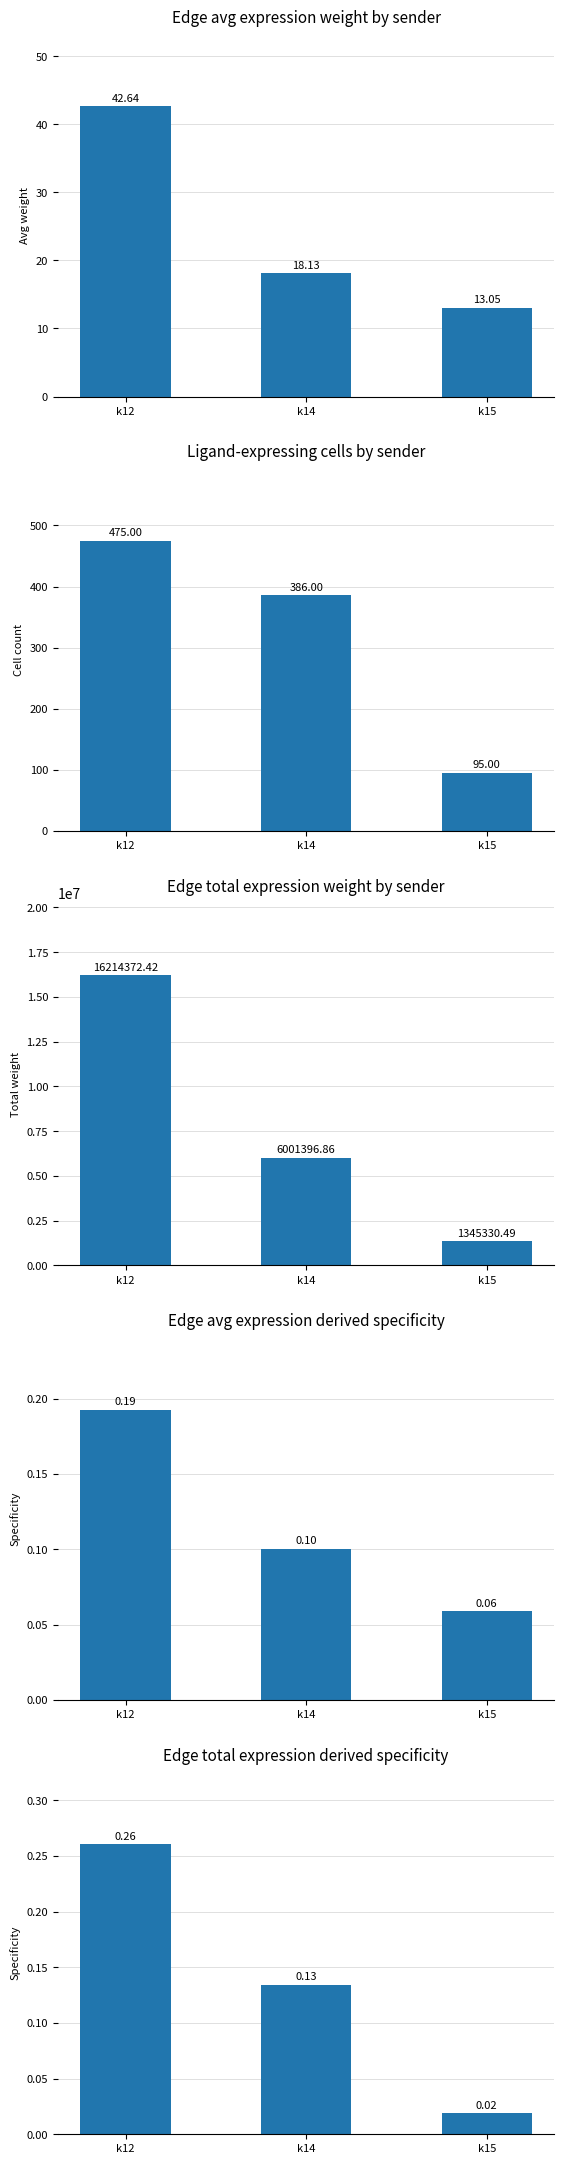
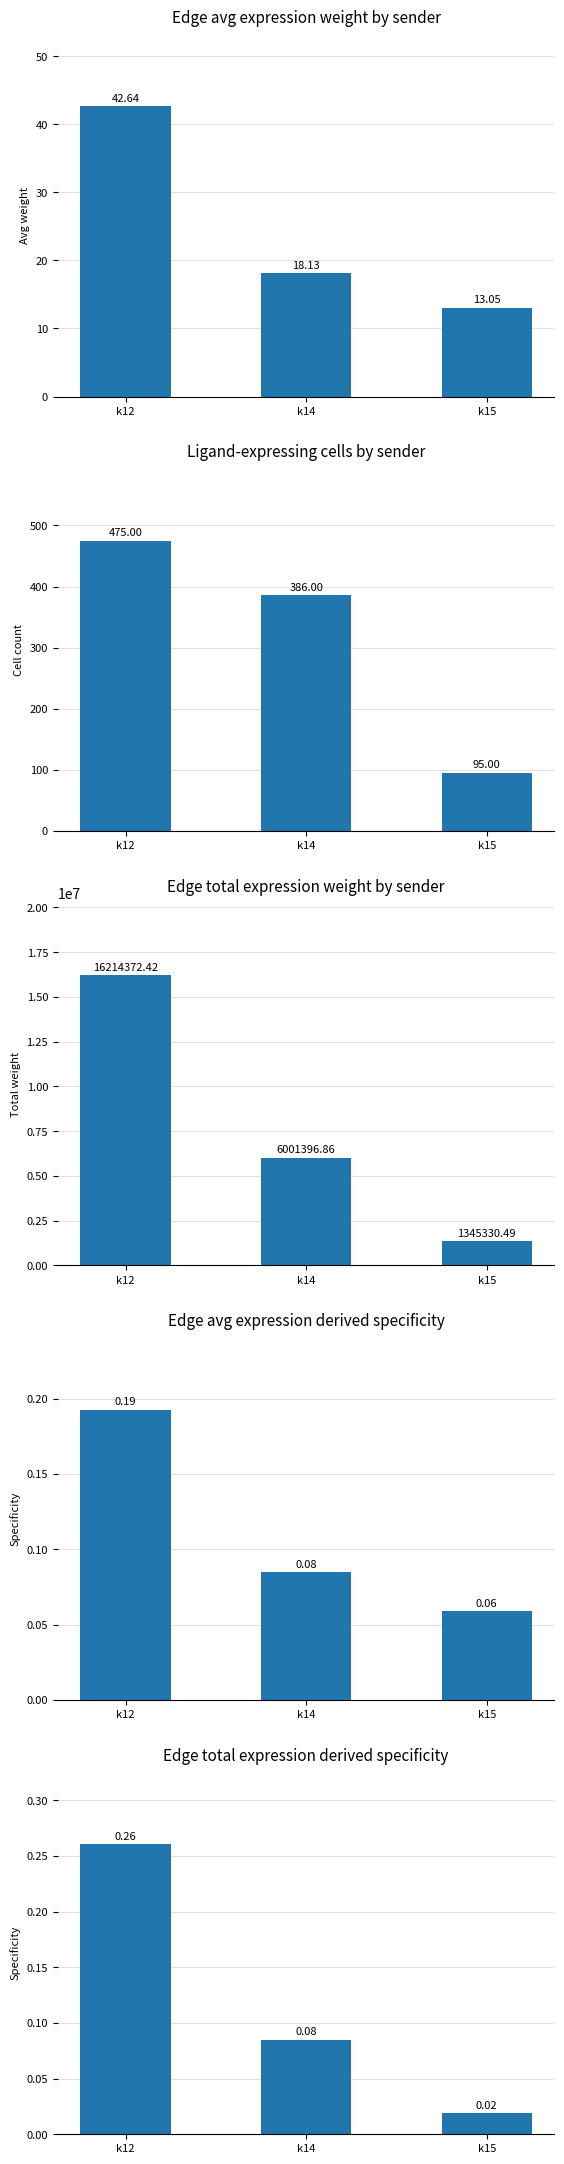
Edge avg expression derived specificity, k14: 0.10 -> 0.08
Edge total expression derived specificity, k14: 0.13 -> 0.08
